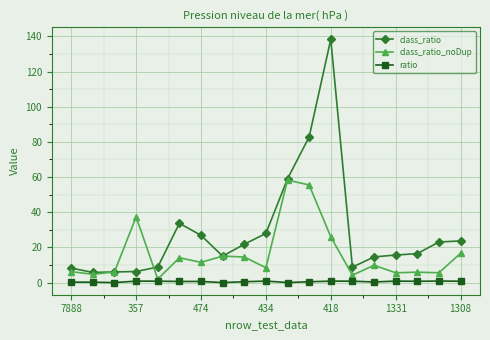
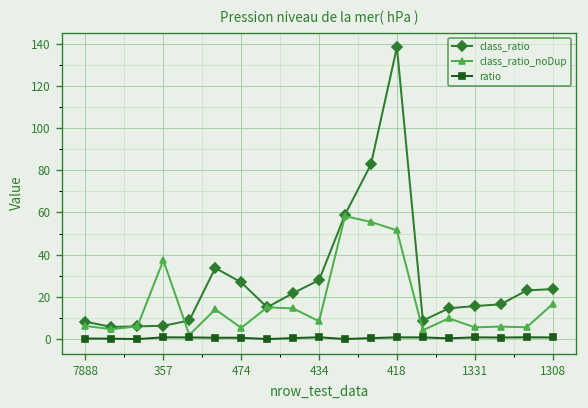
class_ratio_noDup, 474: 12 -> 5
class_ratio_noDup, 418: 26 -> 52
